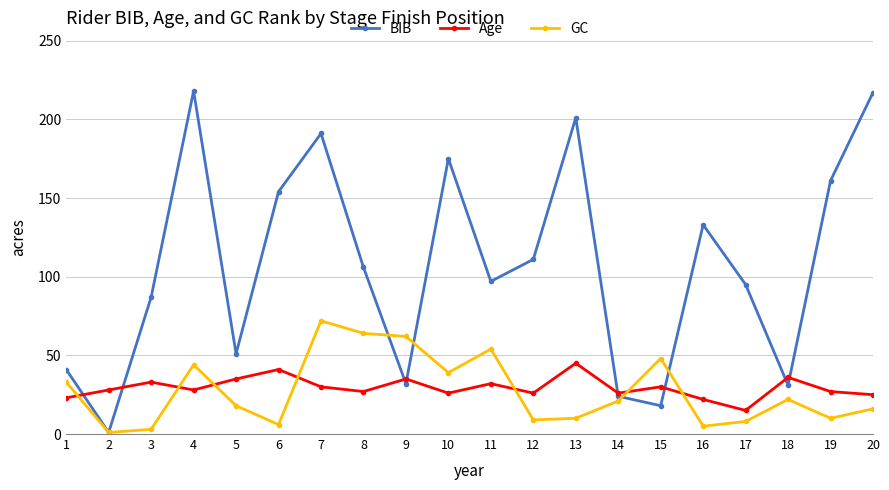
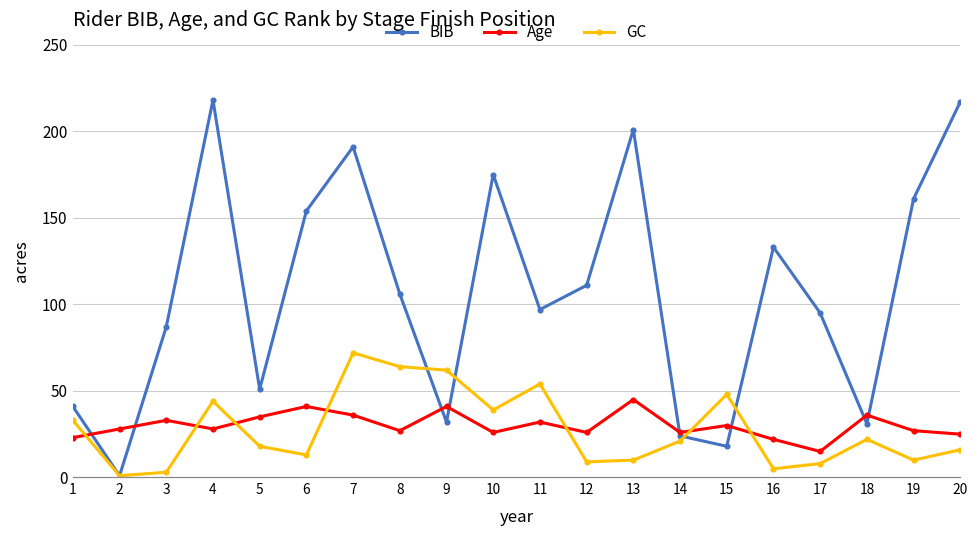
GC, 6: 6 -> 13
Age, 7: 30 -> 36
Age, 9: 35 -> 41
